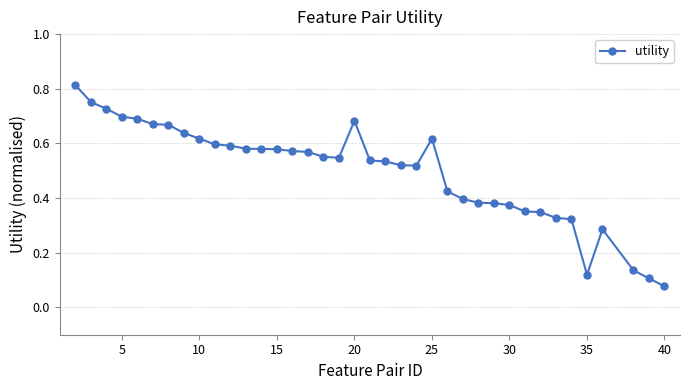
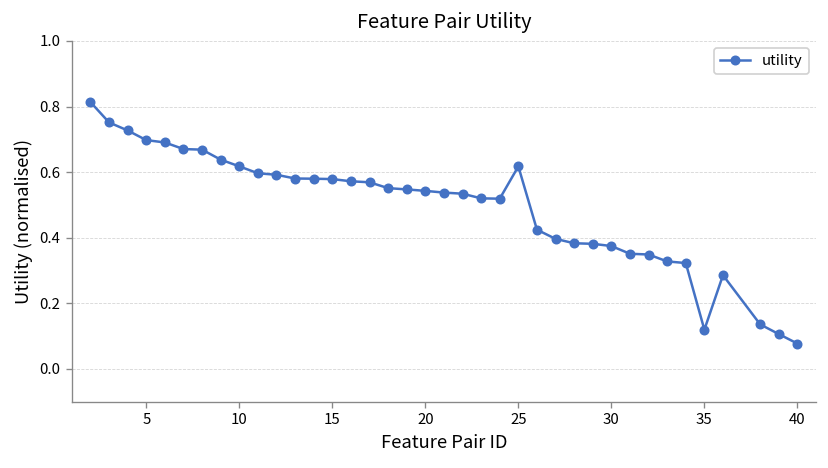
20: 0.68 -> 0.54
